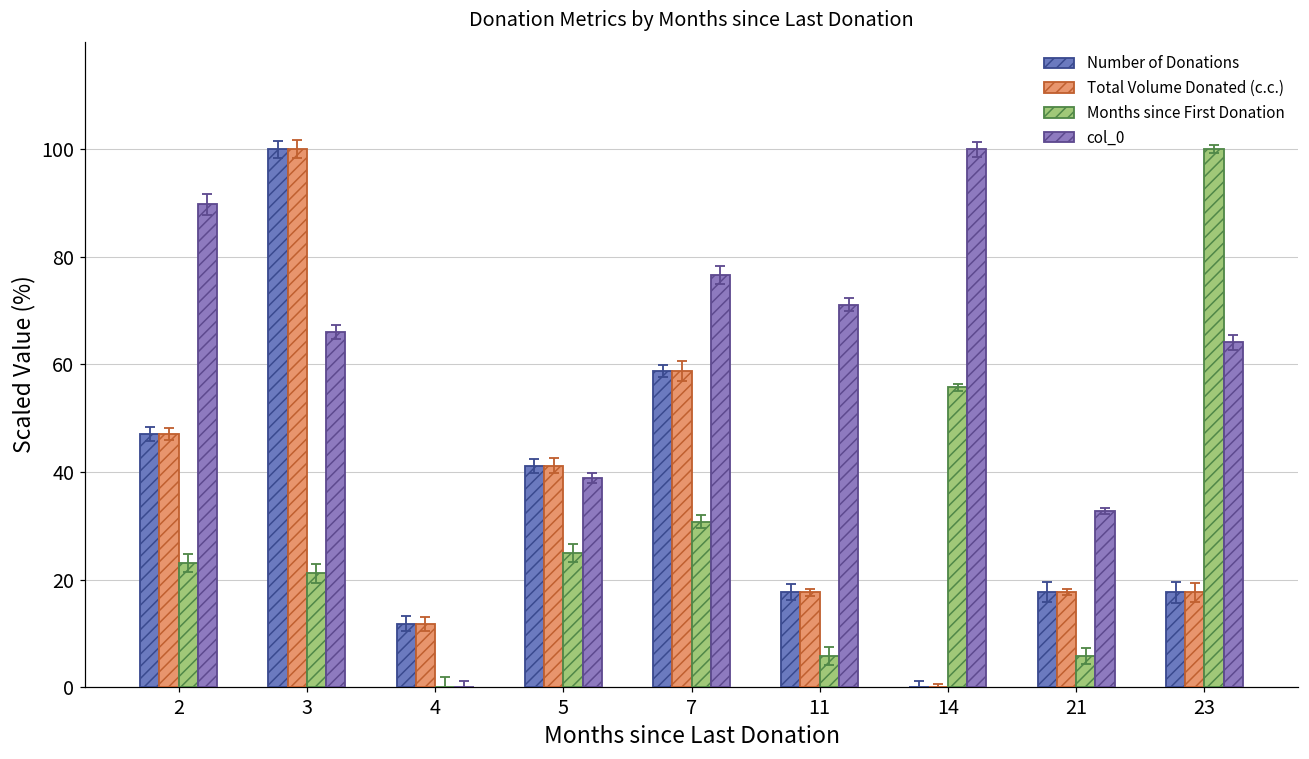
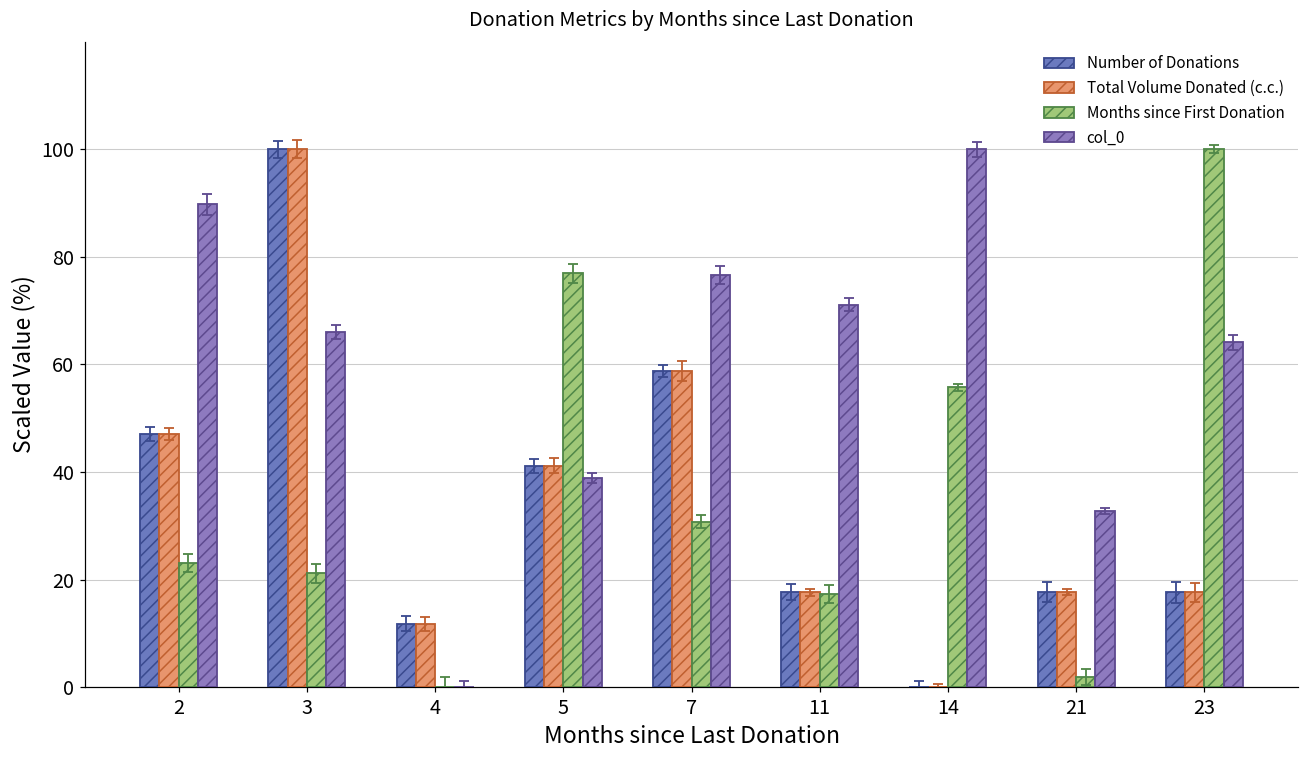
Months since First Donation, 5: 25 -> 77
Months since First Donation, 11: 6 -> 17
Months since First Donation, 21: 6 -> 2
